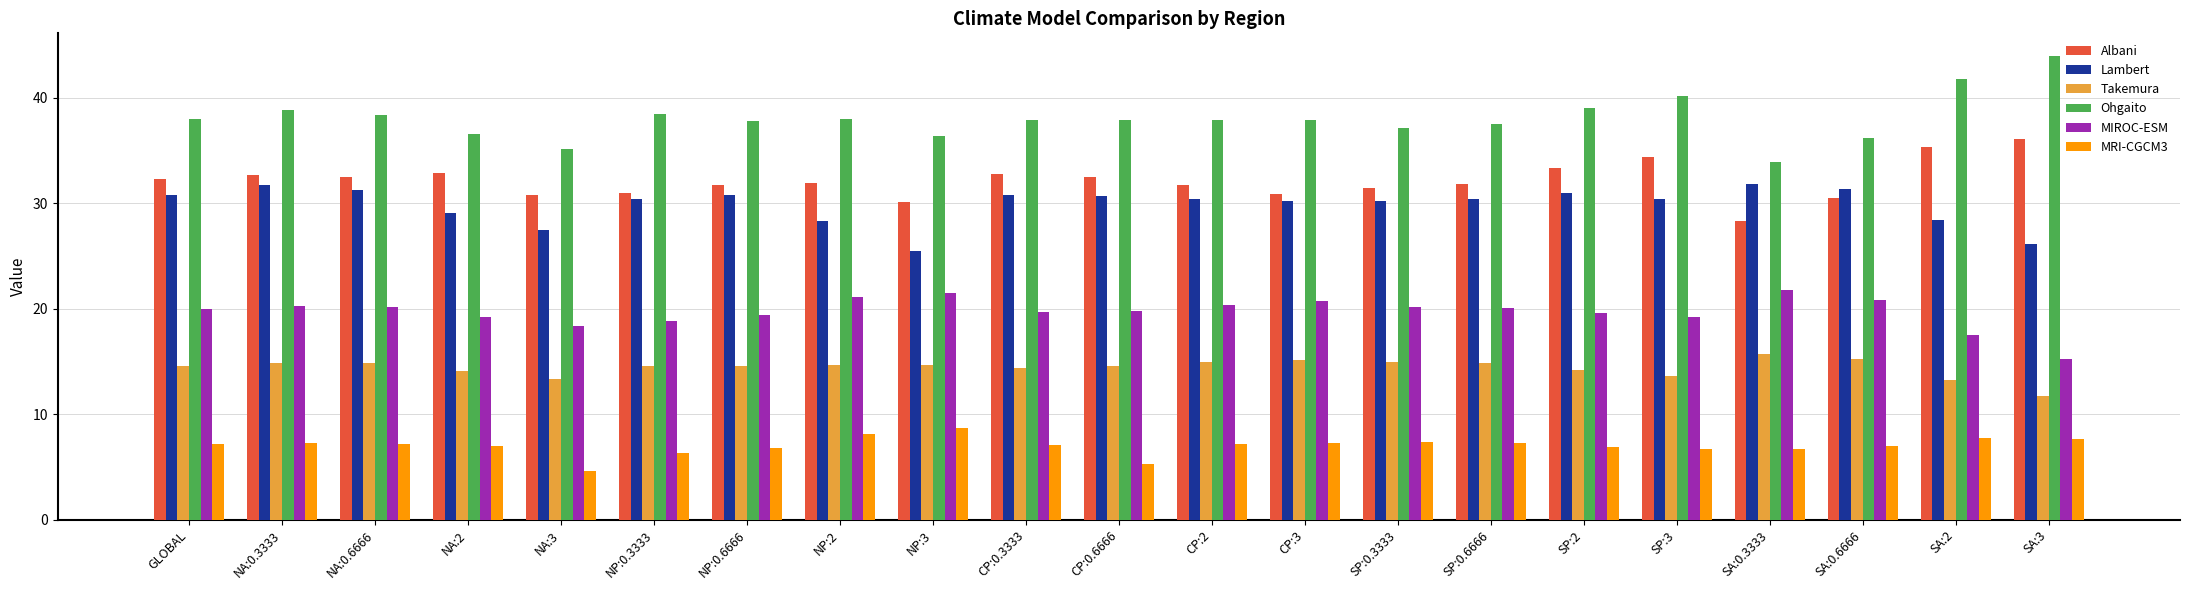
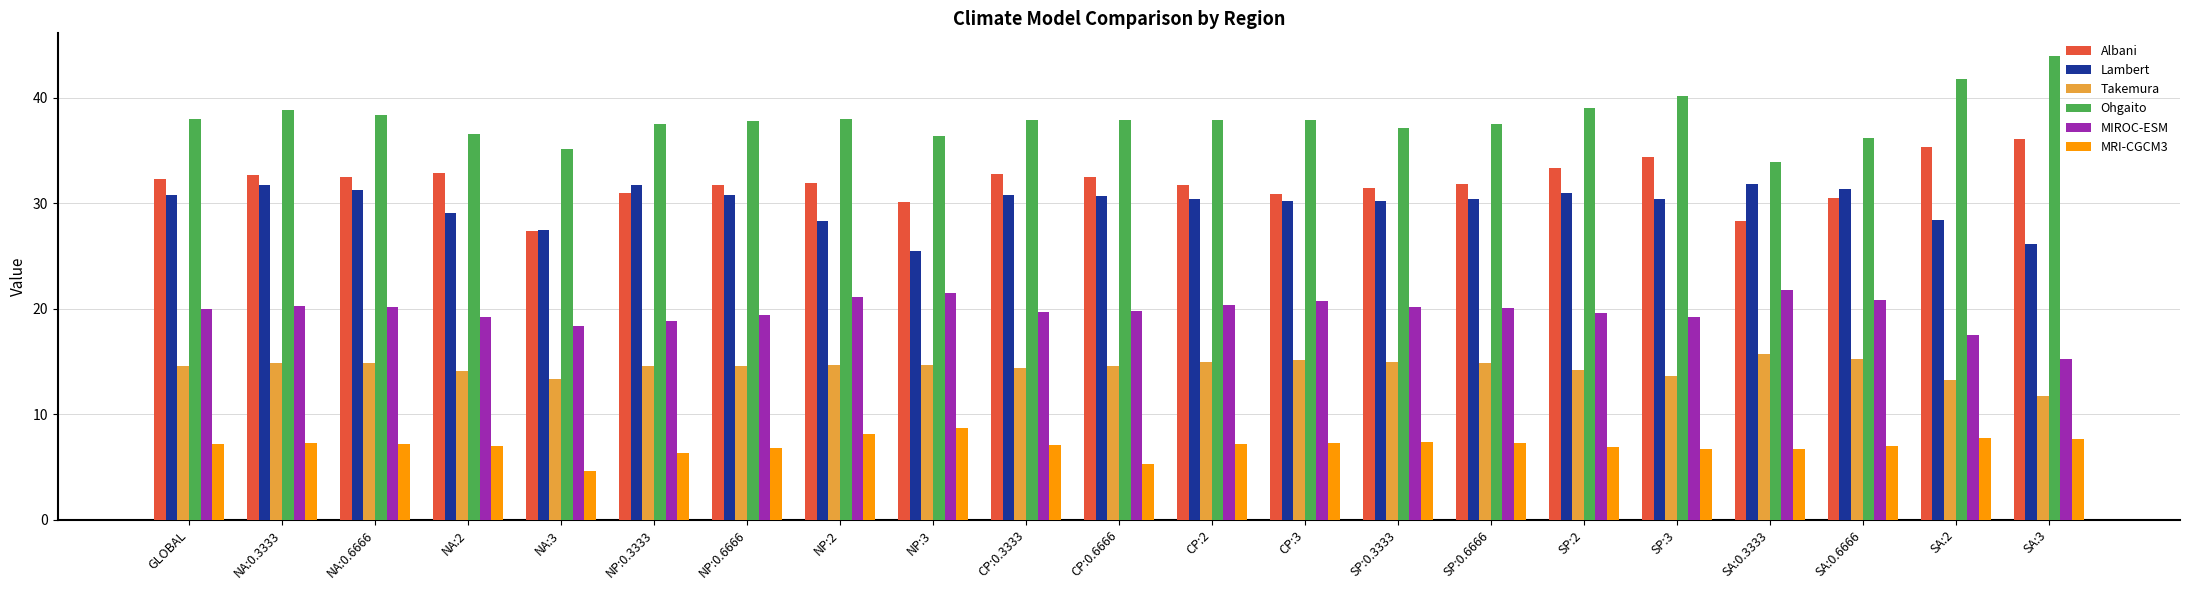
Albani, NA:3: 30.7 -> 27.4
Lambert, NP:0.3333: 30.4 -> 31.7
Ohgaito, NP:0.3333: 38.4 -> 37.5
